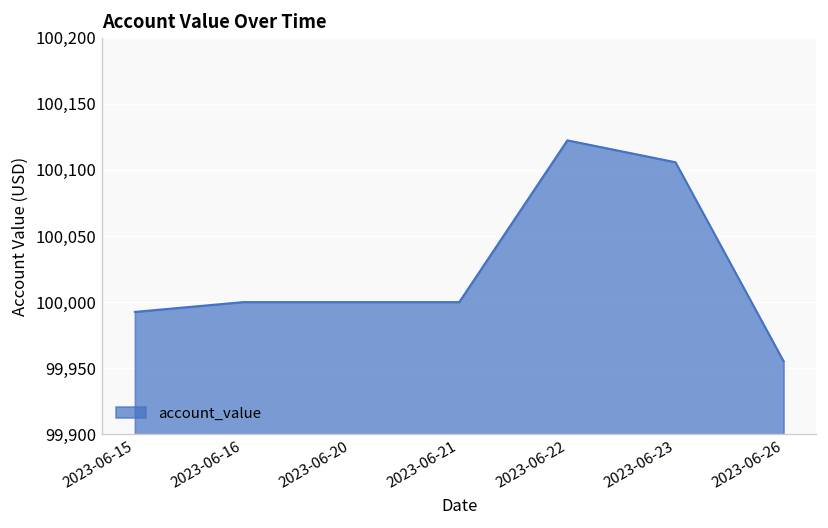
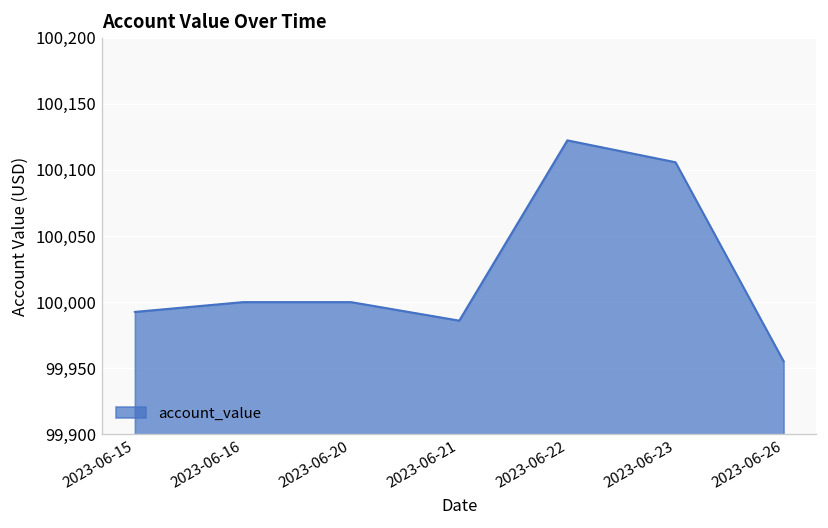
2023-06-21: 100,000 -> 99,986
